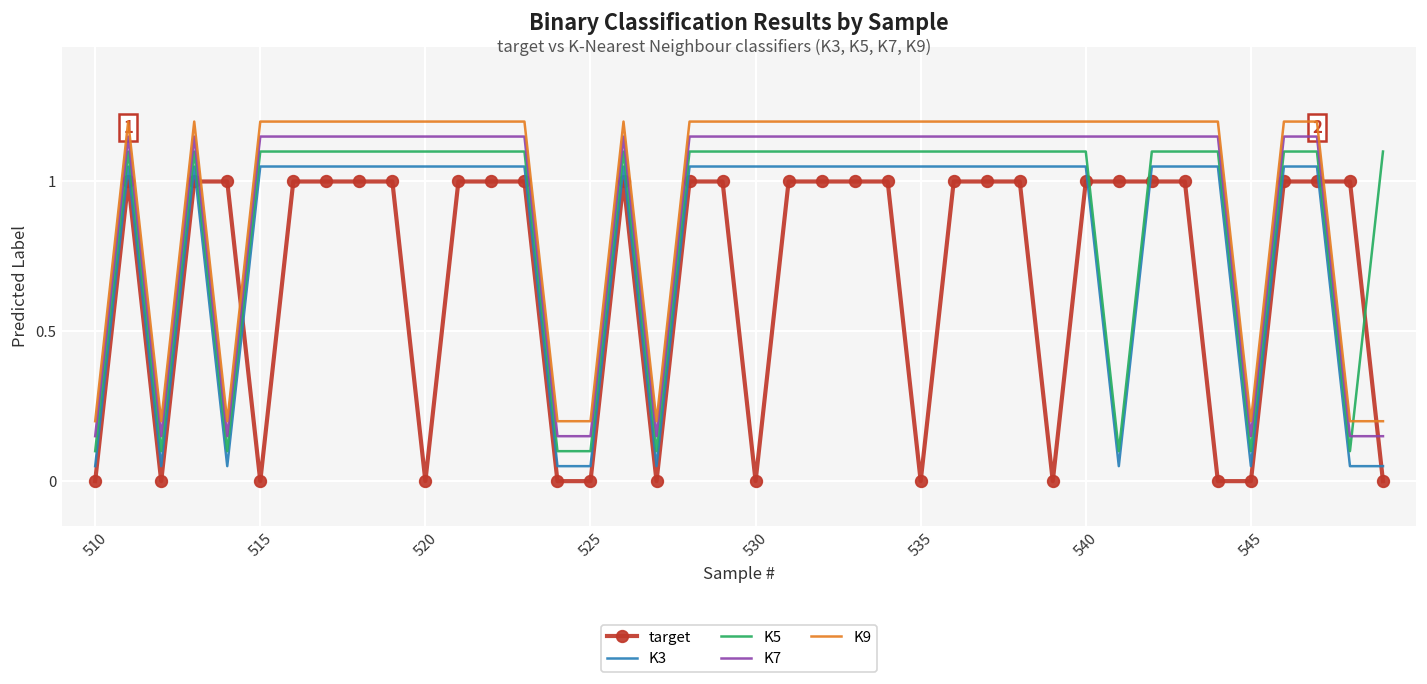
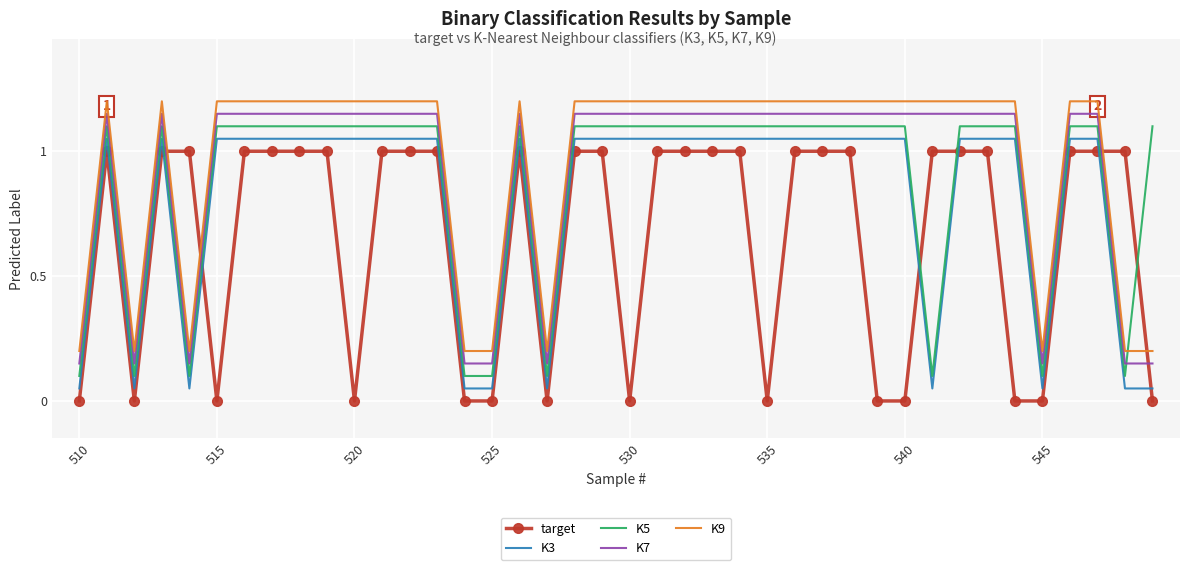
target, 540: 1 -> 0
